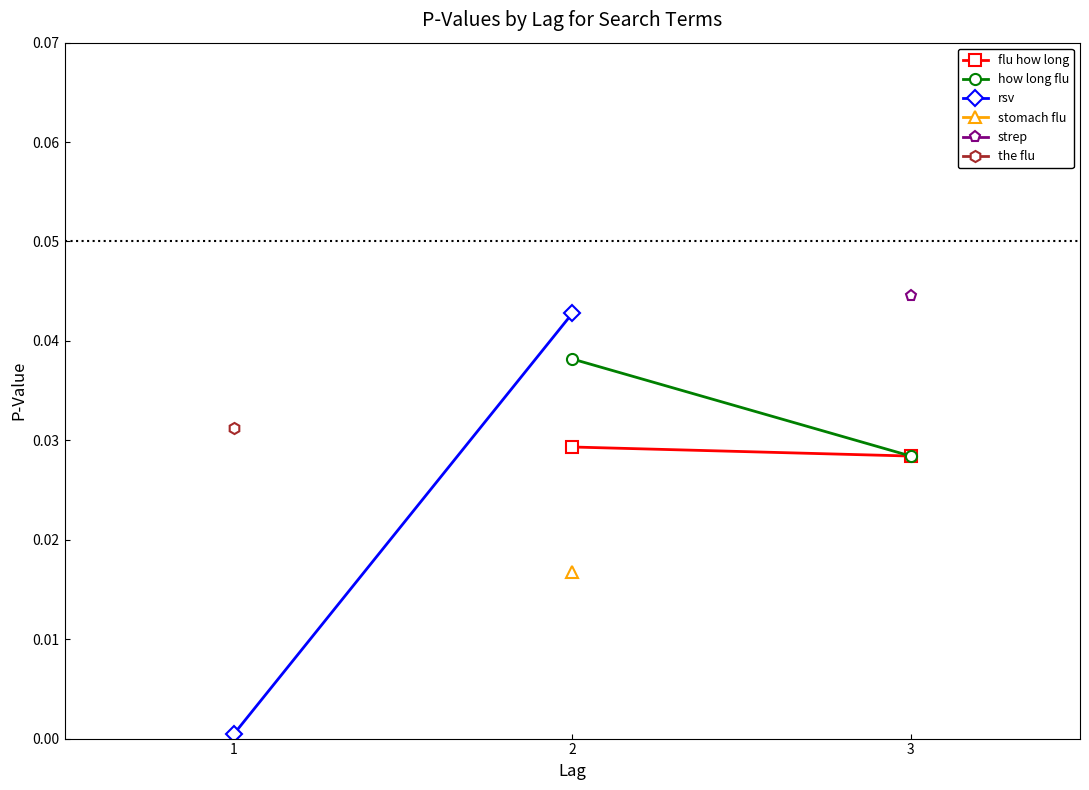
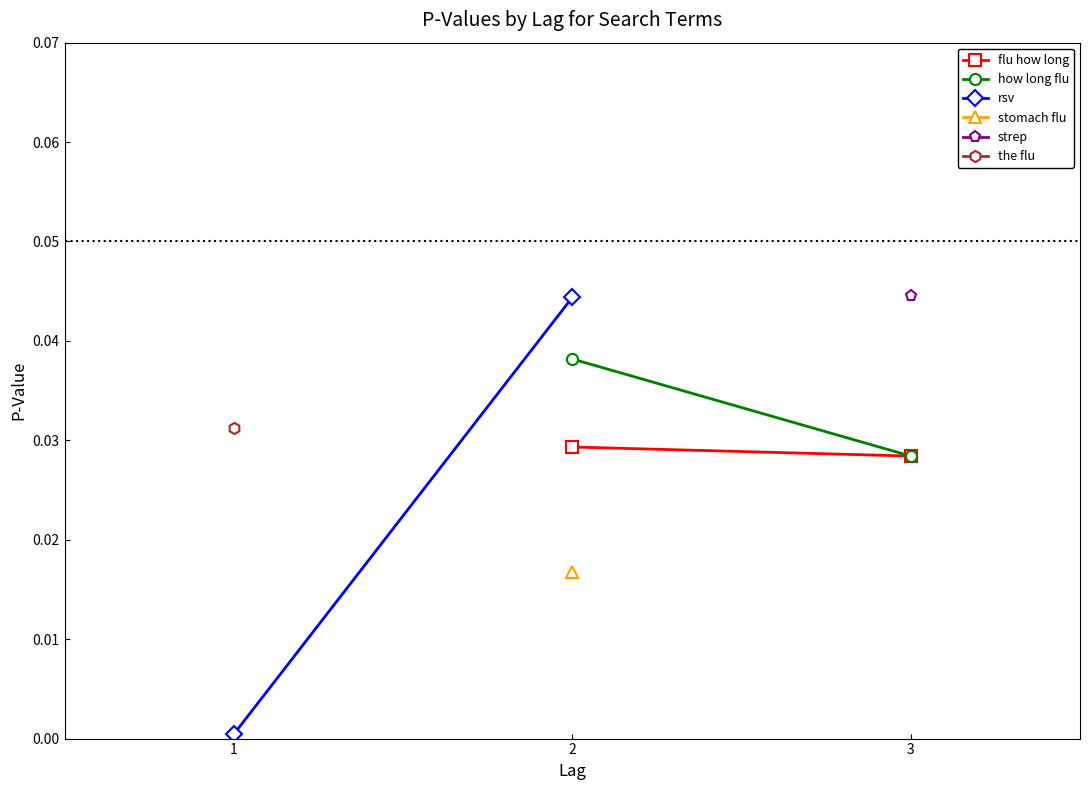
rsv, 2: 0.043 -> 0.044
